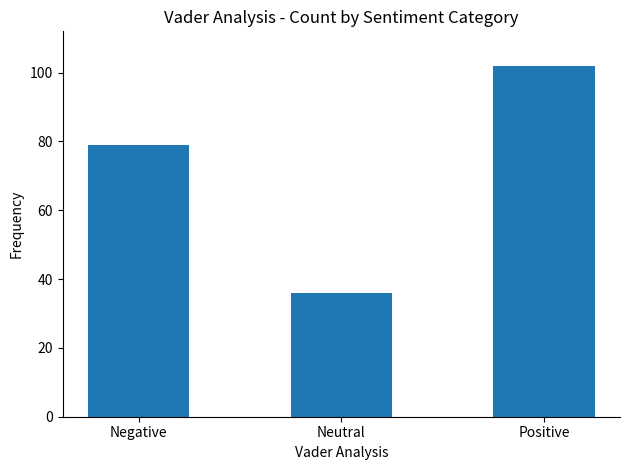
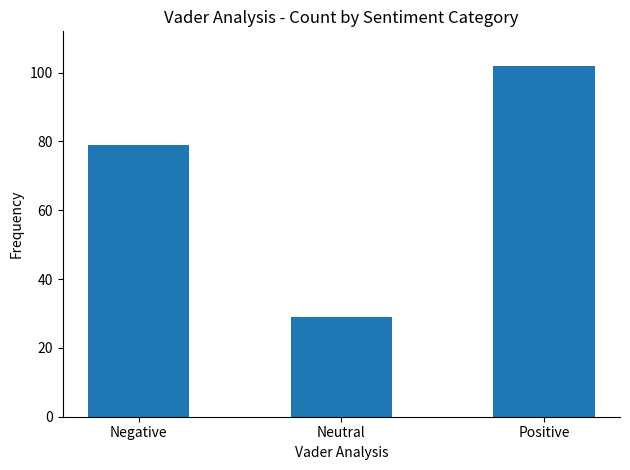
Neutral: 36 -> 29
